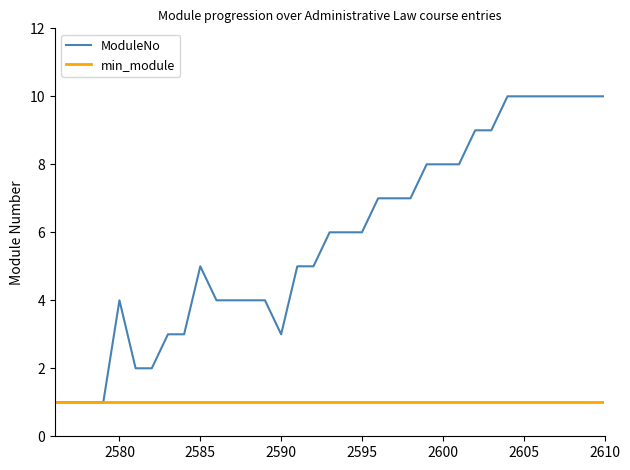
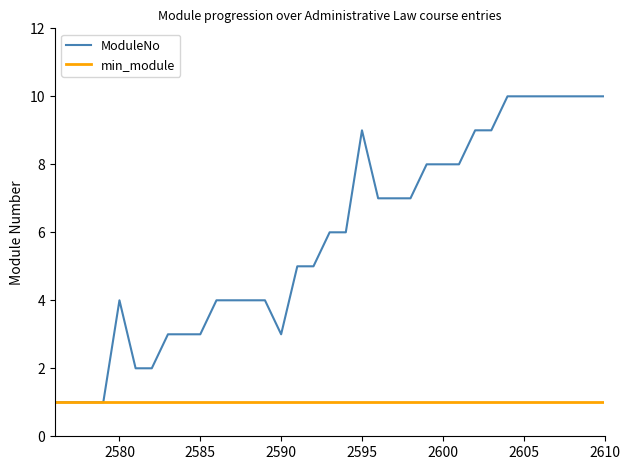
ModuleNo, 2585: 5 -> 3
ModuleNo, 2595: 6 -> 9
